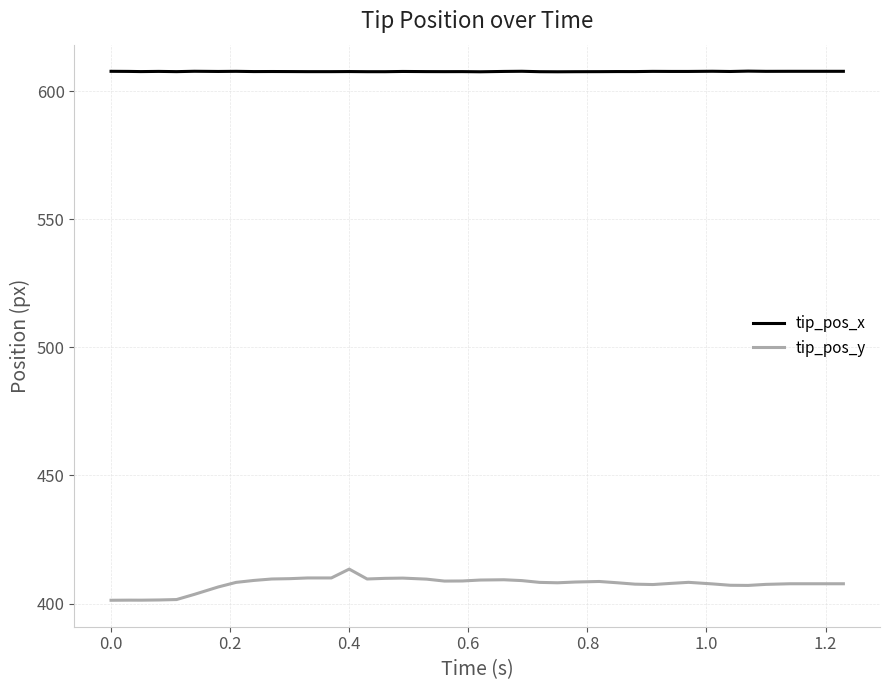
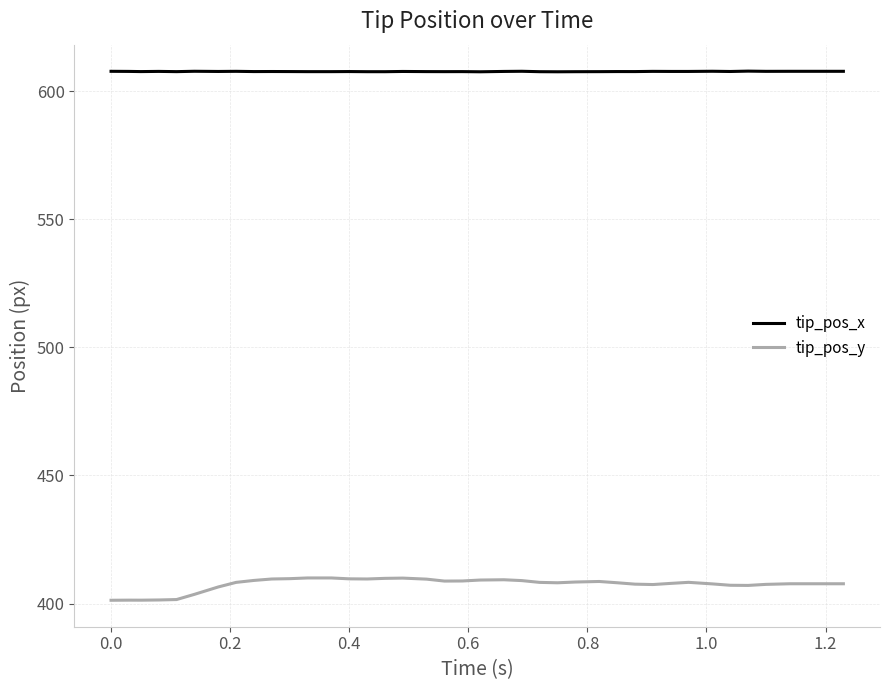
tip_pos_y, 0.4: 413 -> 410
